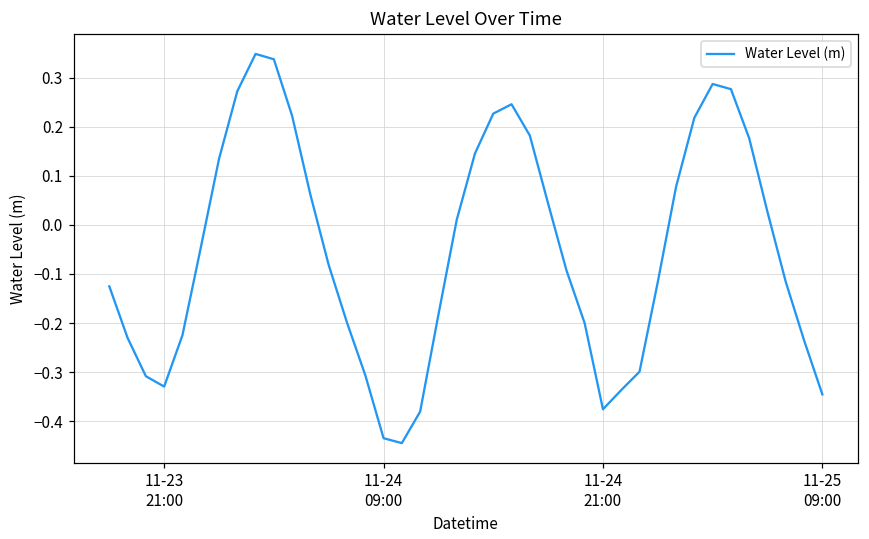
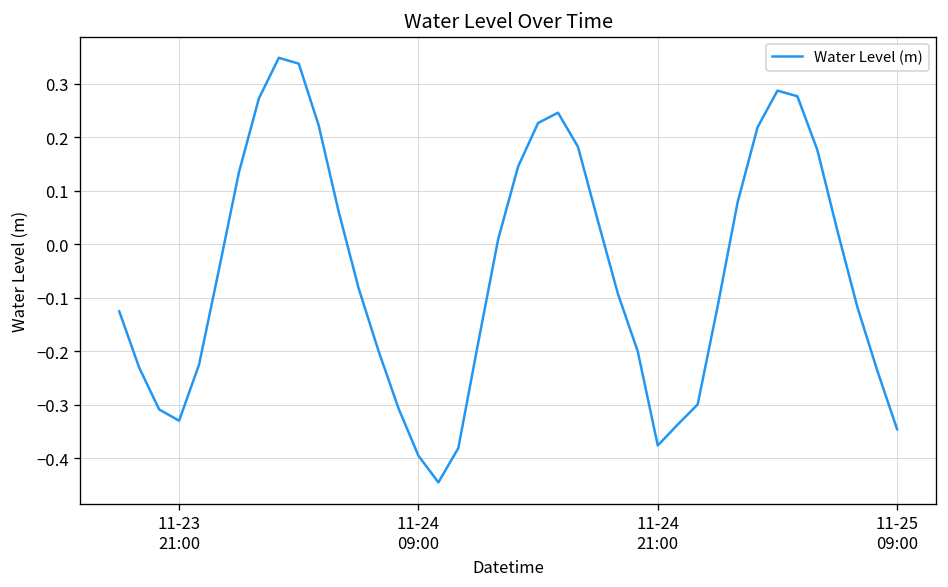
11-24 09:00: -0.43 -> -0.39
